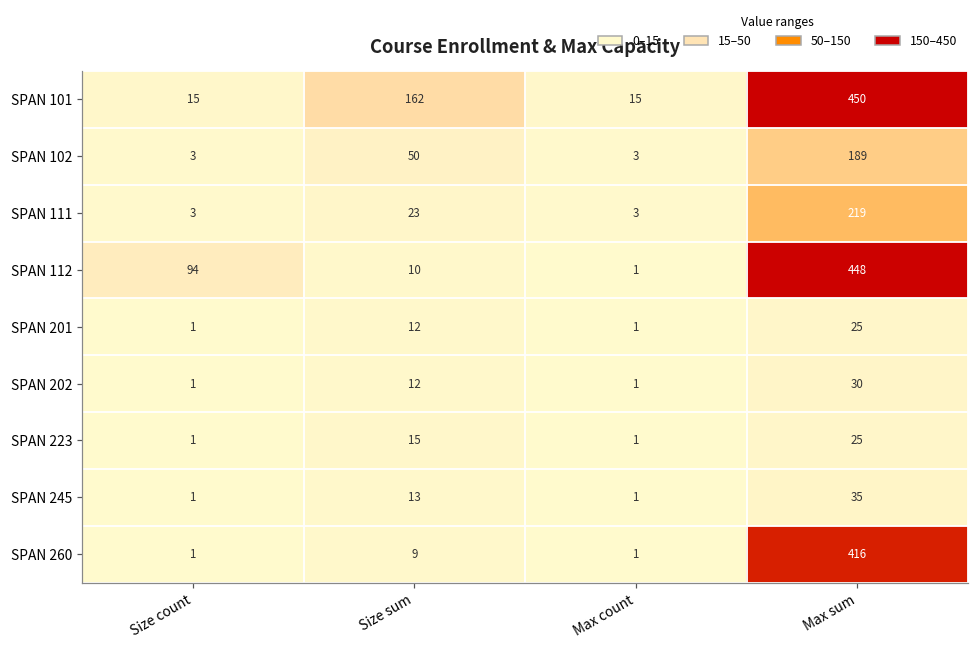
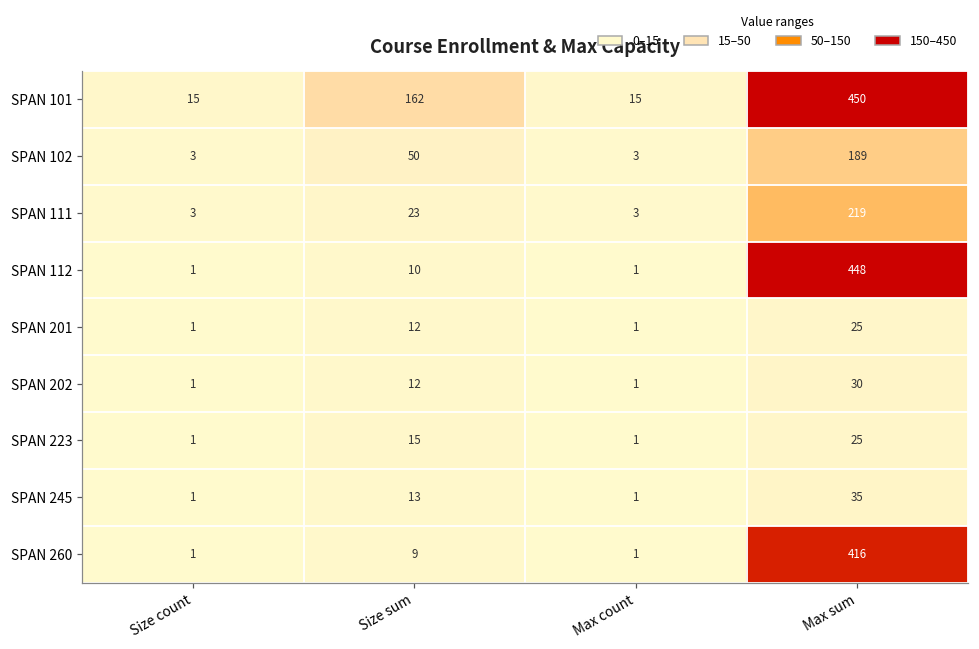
SPAN 112, Size count: 94 -> 1
